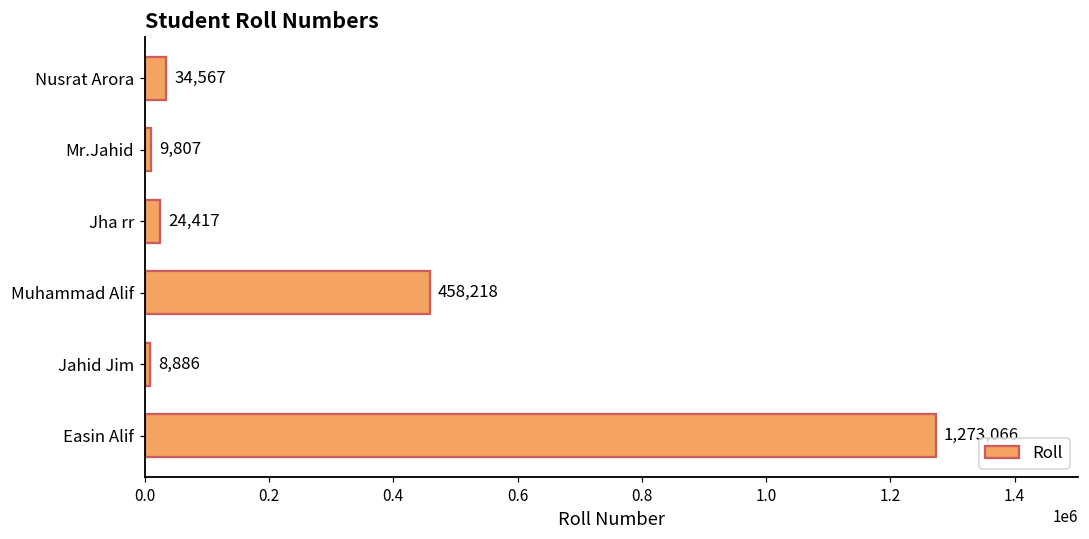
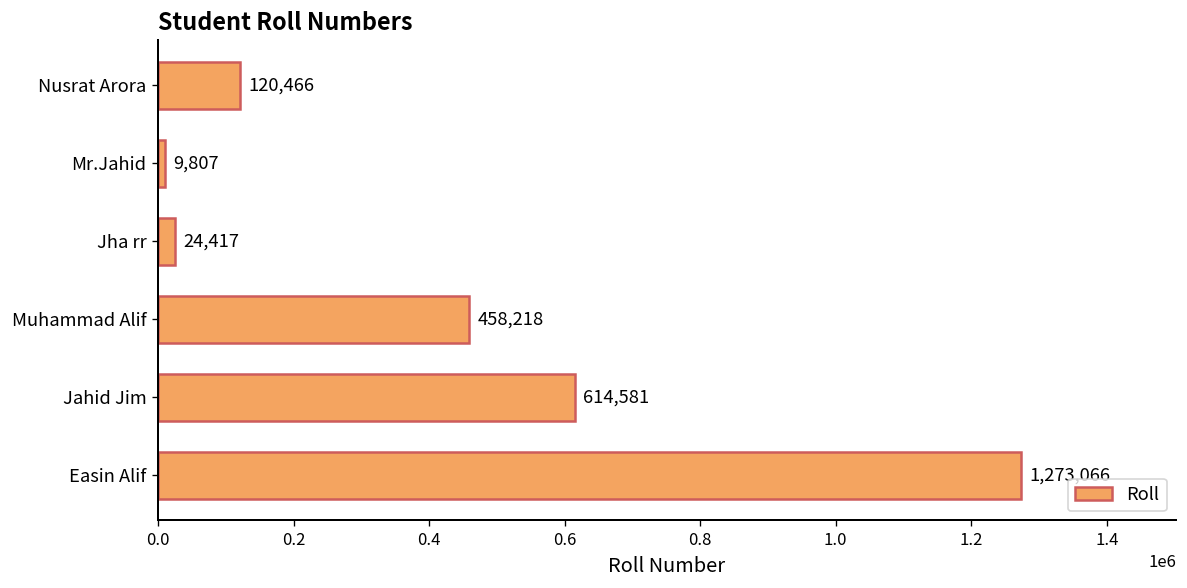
Nusrat Arora: 34,567 -> 120,466
Jahid Jim: 8,886 -> 614,581
